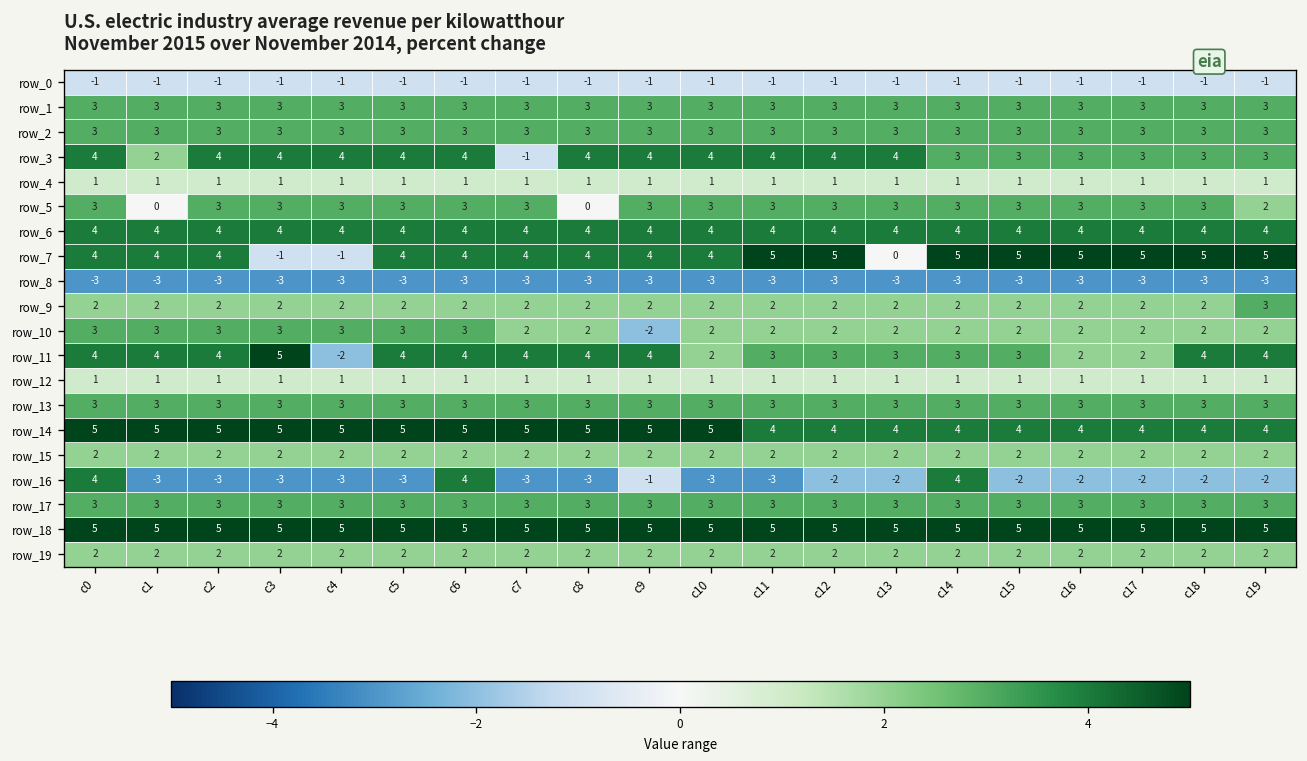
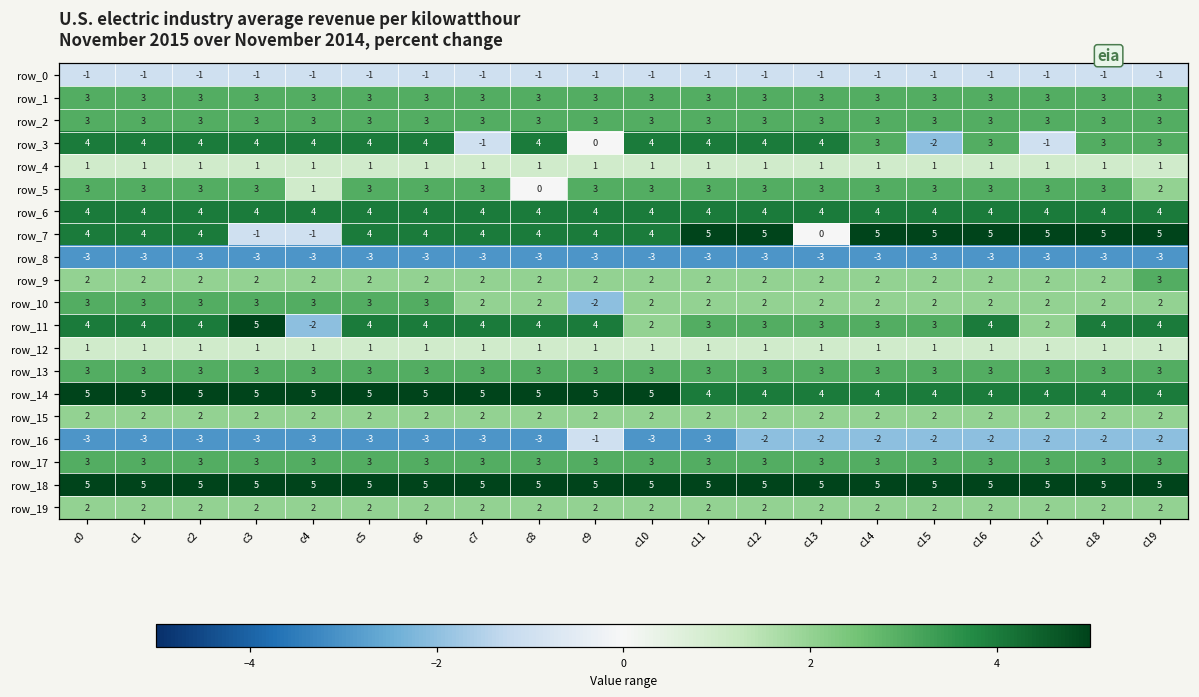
row_3, c1: 2 -> 4
row_3, c9: 4 -> 0
row_3, c15: 3 -> -2
row_3, c17: 3 -> -1
row_5, c1: 0 -> 3
row_5, c4: 3 -> 1
row_11, c16: 2 -> 4
row_16, c0: 4 -> -3
row_16, c6: 4 -> -3
row_16, c14: 4 -> -2
